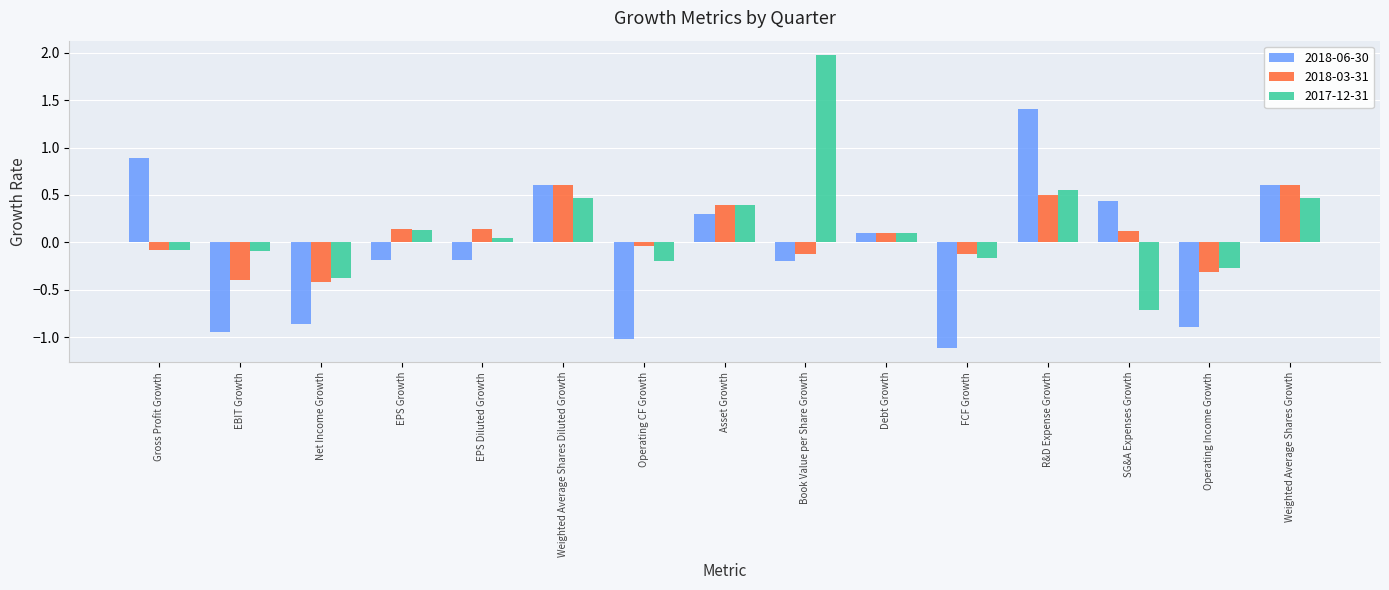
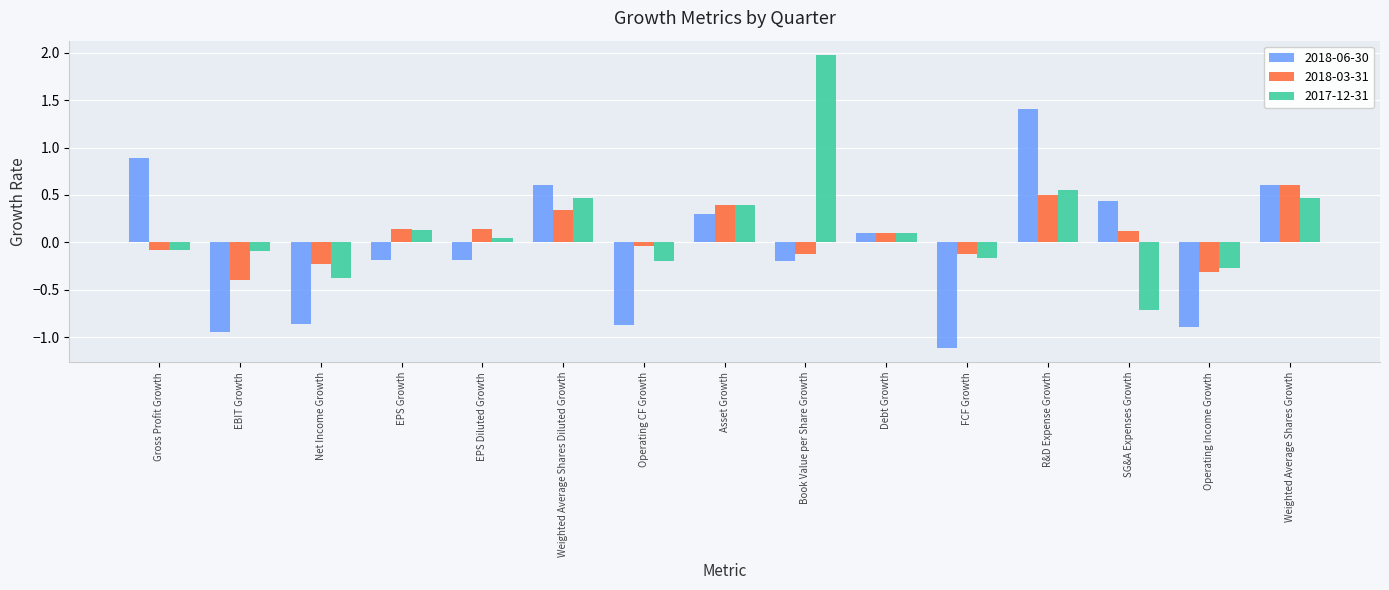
2018-03-31, Net Income Growth: -0.4 -> -0.2
2018-03-31, Weighted Average Shares Diluted Growth: 0.6 -> 0.3
2018-06-30, Operating CF Growth: -1.0 -> -0.9
